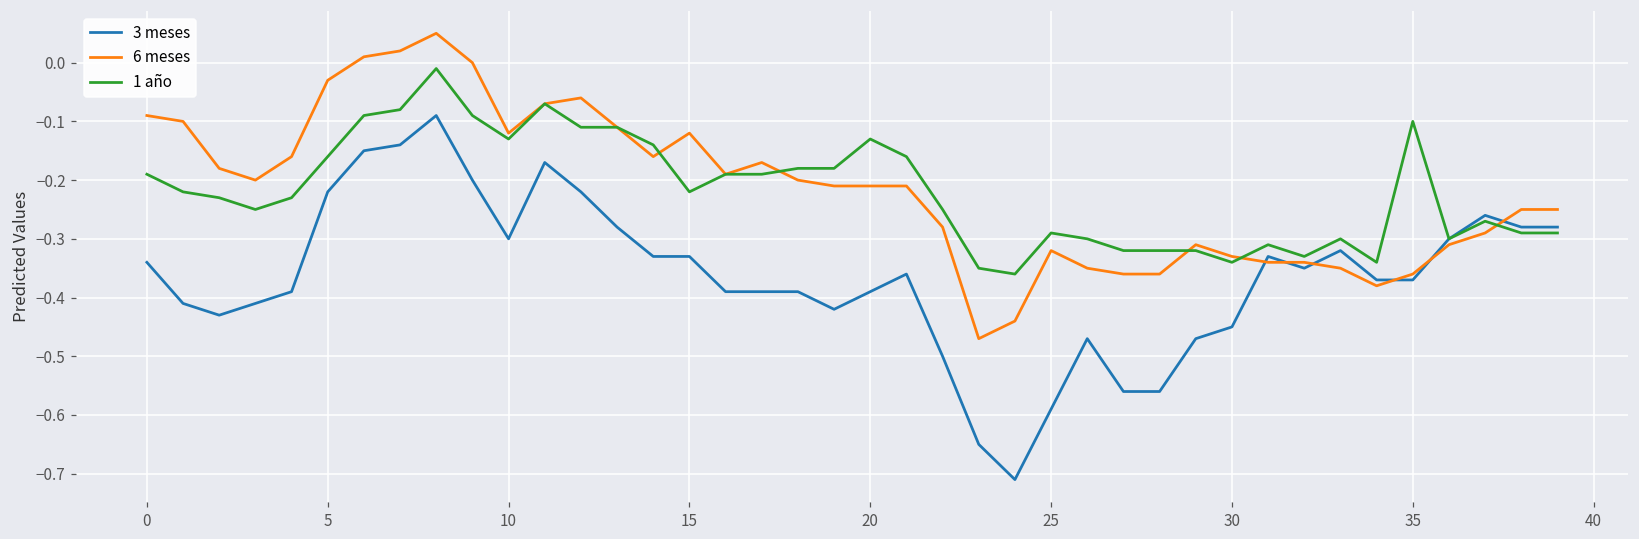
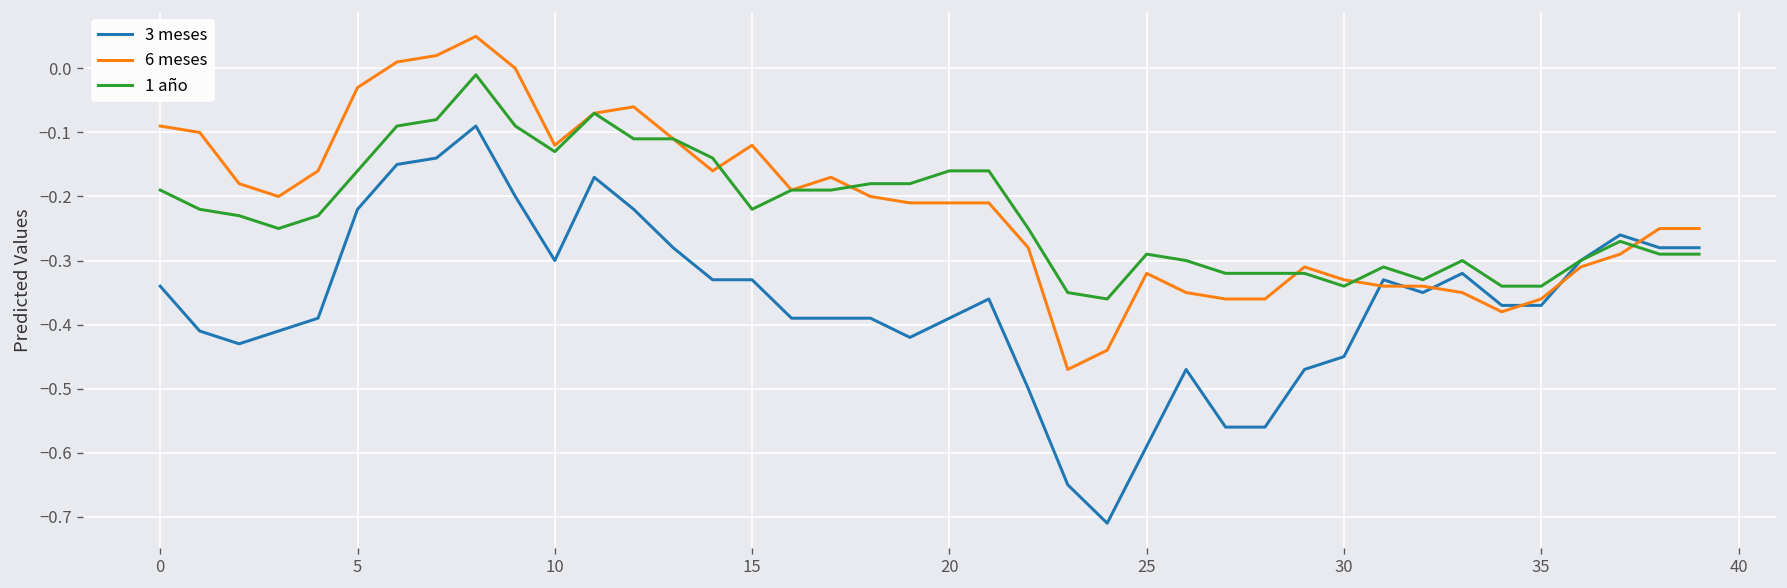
1 año, 20: -0.13 -> -0.16
1 año, 35: -0.10 -> -0.34
